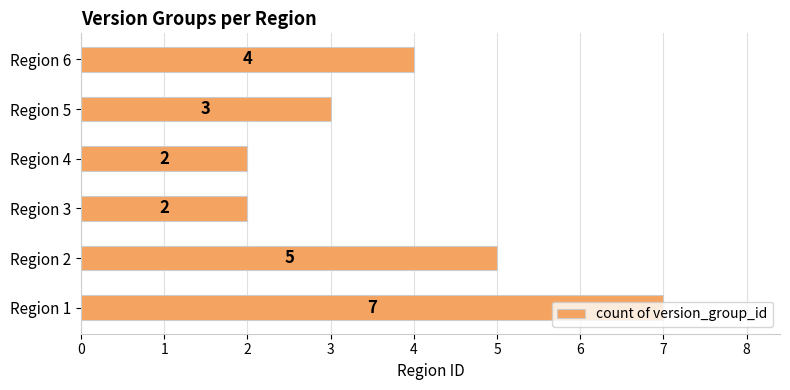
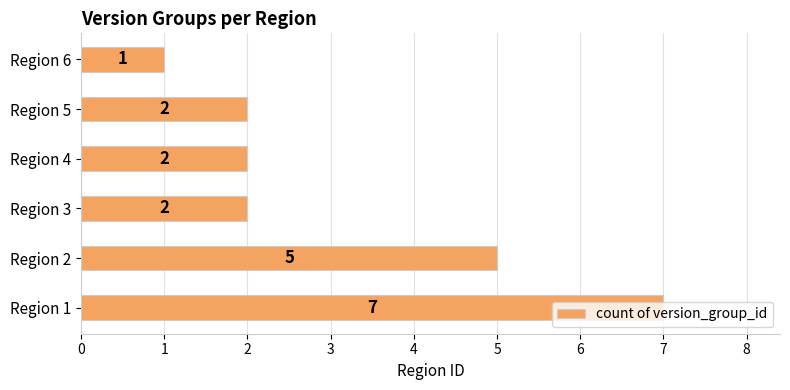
Region 6: 4 -> 1
Region 5: 3 -> 2
